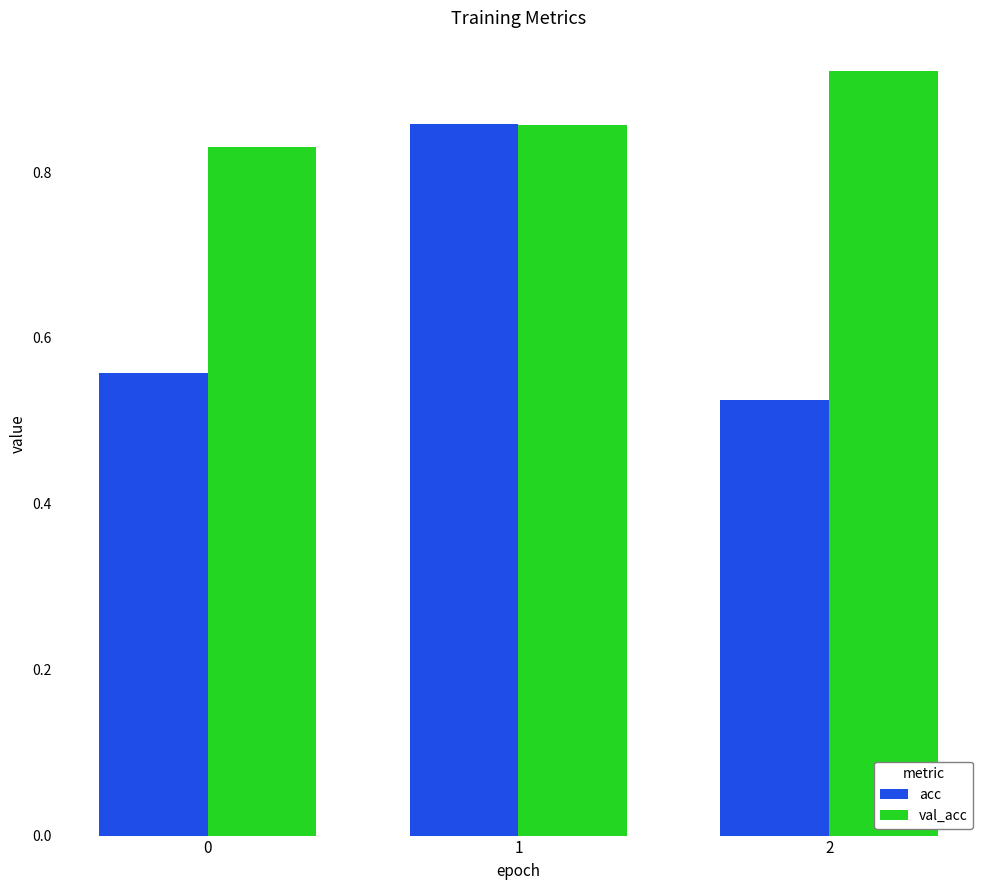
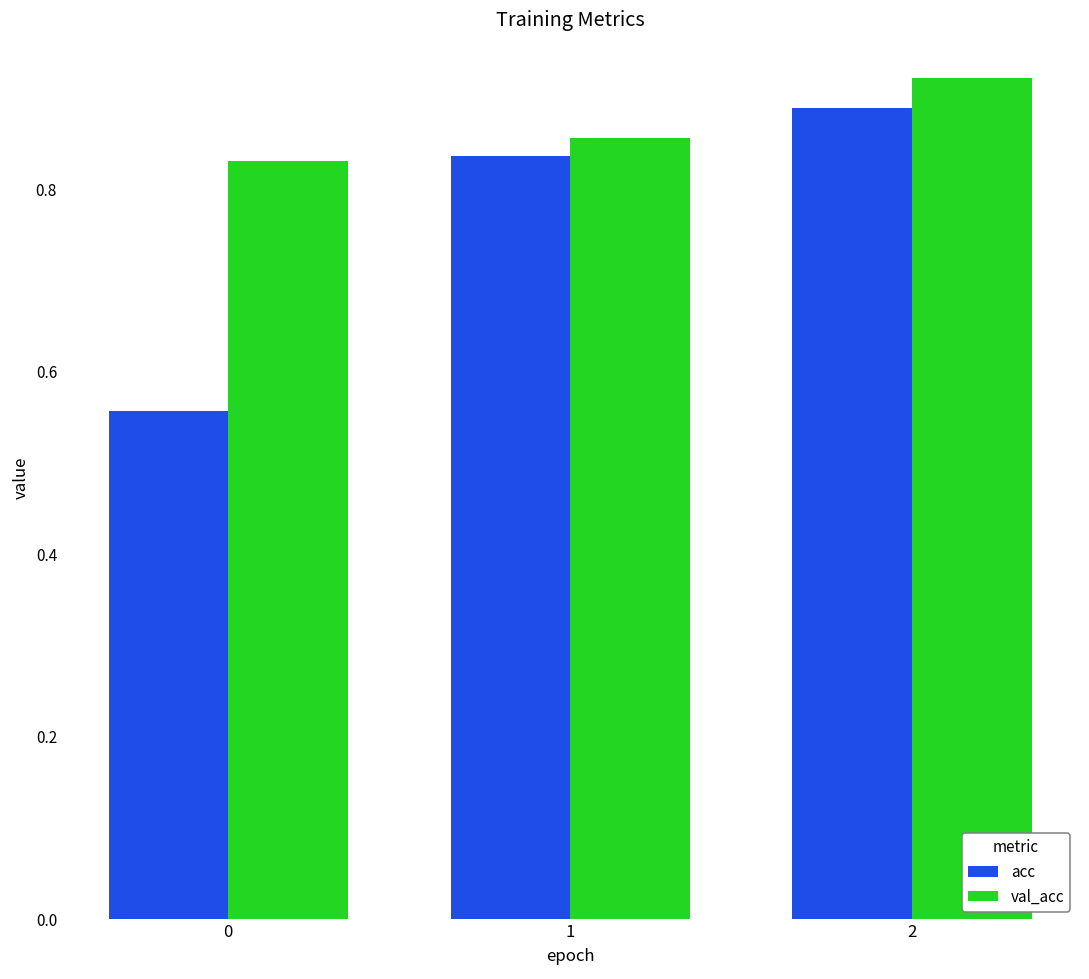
acc, 1: 0.86 -> 0.84
acc, 2: 0.52 -> 0.89
